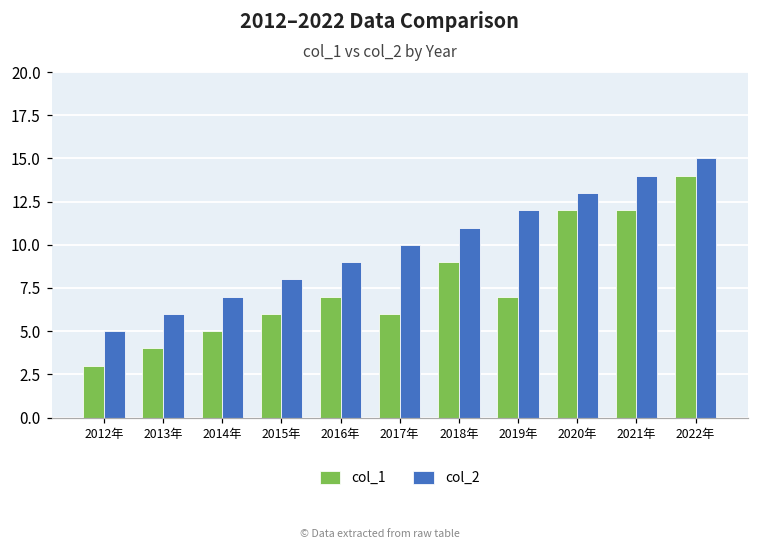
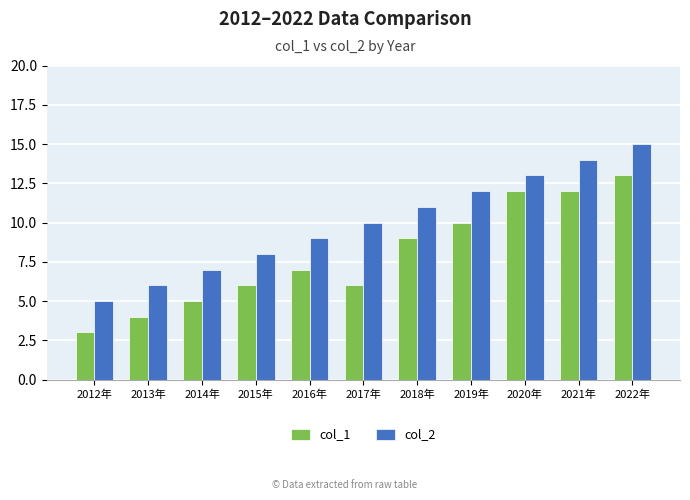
col_1, 2019年: 7 -> 10
col_1, 2022年: 14 -> 13
